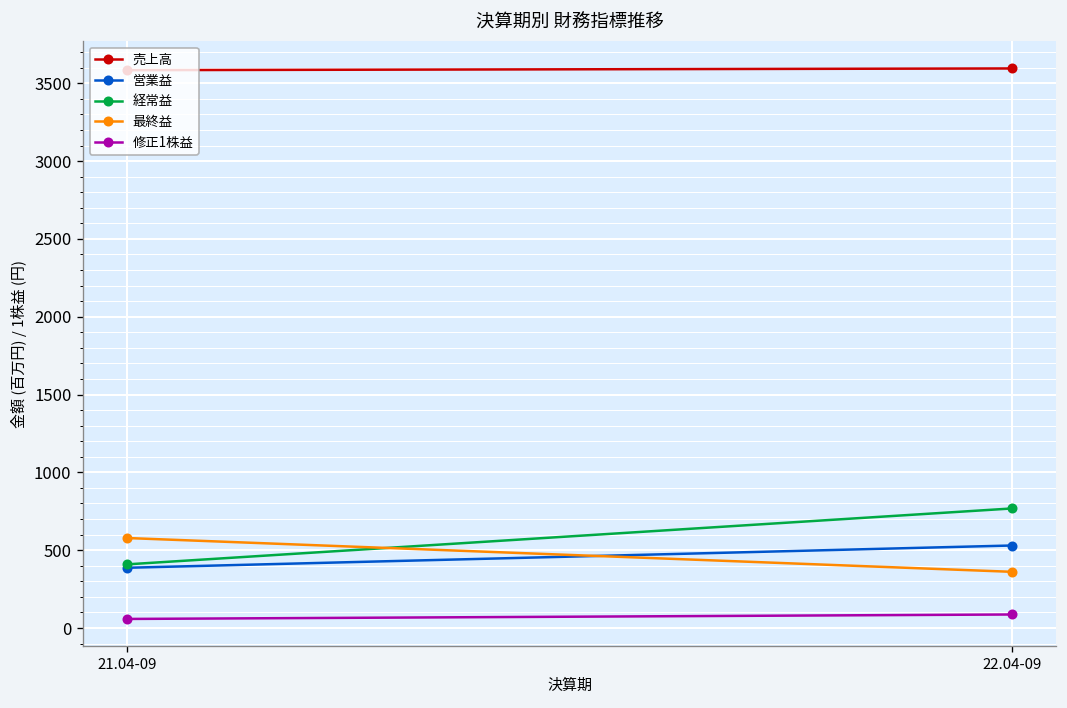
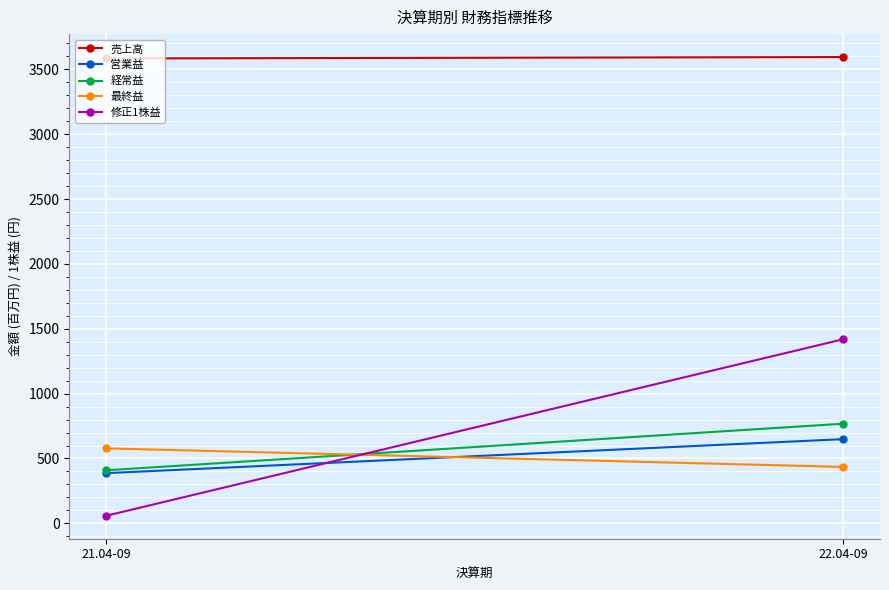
営業益, 22.04-09: 530 -> 650
最終益, 22.04-09: 360 -> 440
修正1株益, 22.04-09: 90 -> 1420
